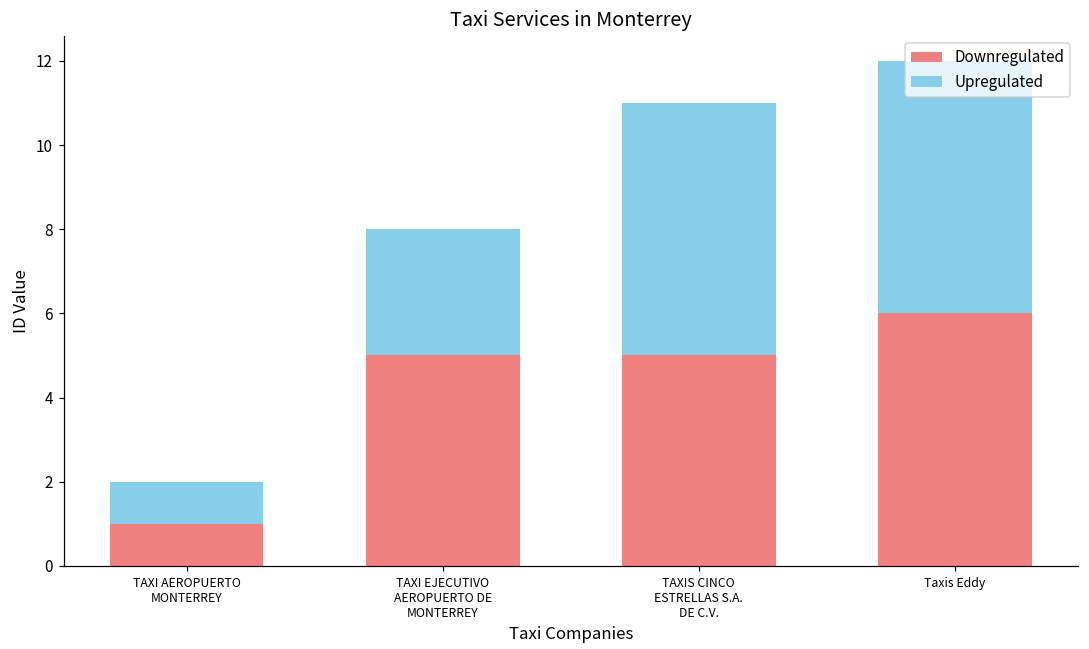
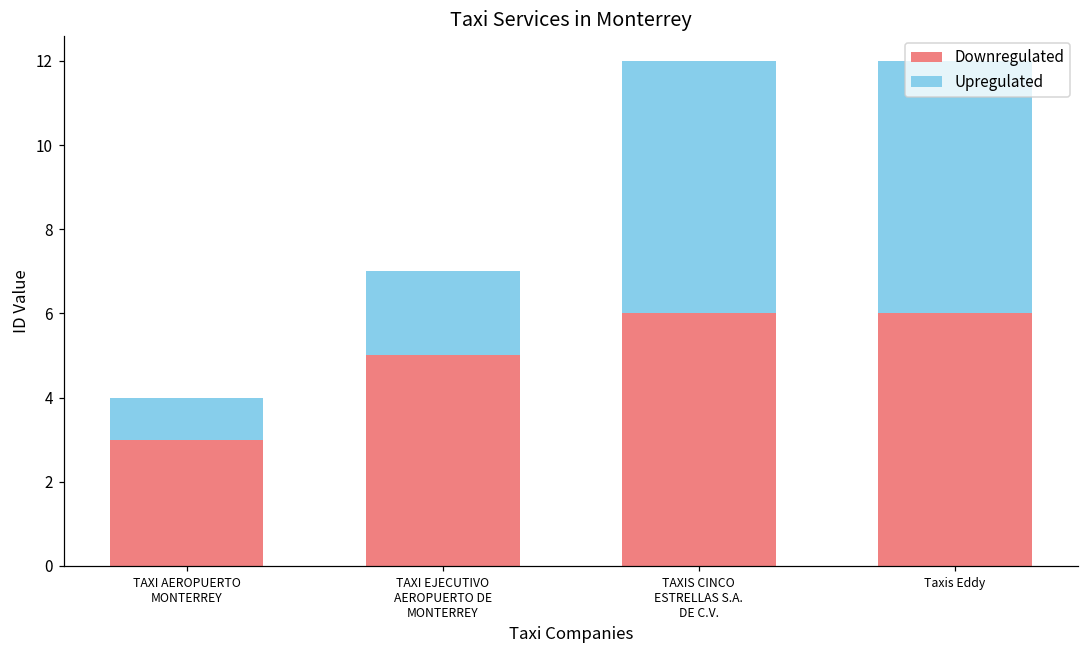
Downregulated, TAXI AEROPUERTO MONTERREY: 1 -> 3
Upregulated, TAXI EJECUTIVO AEROPUERTO DE MONTERREY: 3 -> 2
Downregulated, TAXIS CINCO ESTRELLAS S.A. DE C.V.: 5 -> 6
